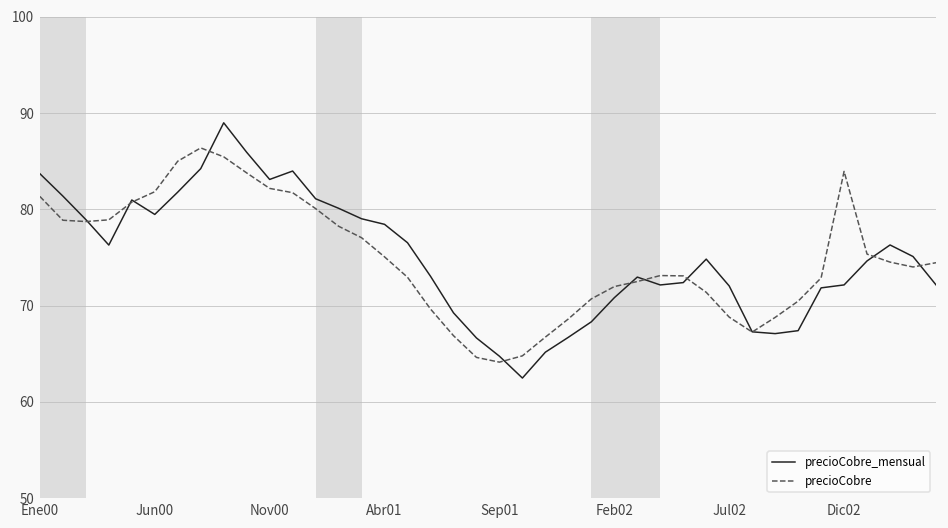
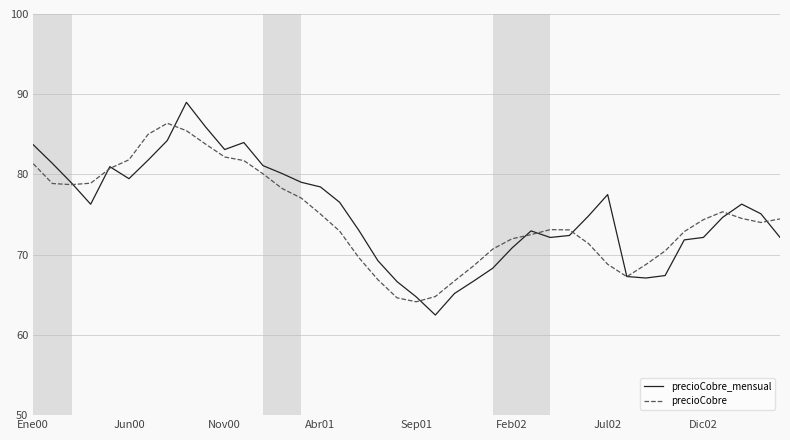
precioCobre_mensual, Jul02: 72 -> 77
precioCobre, Dic02: 84 -> 74
